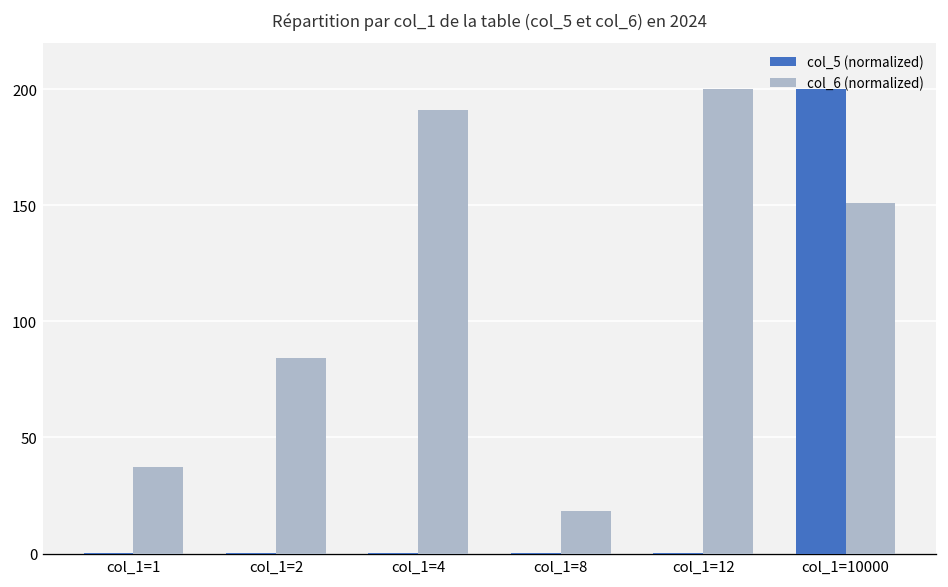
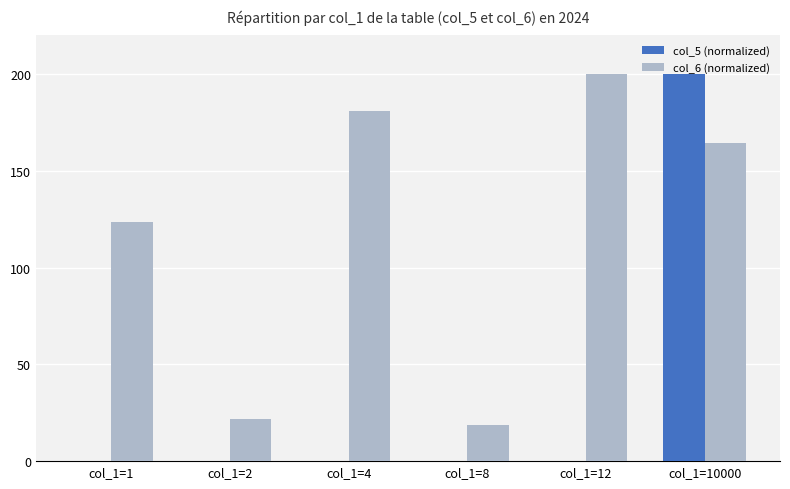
col_6 (normalized), col_1=1: 37 -> 124
col_6 (normalized), col_1=2: 84 -> 22
col_6 (normalized), col_1=4: 191 -> 181
col_6 (normalized), col_1=10000: 151 -> 165
